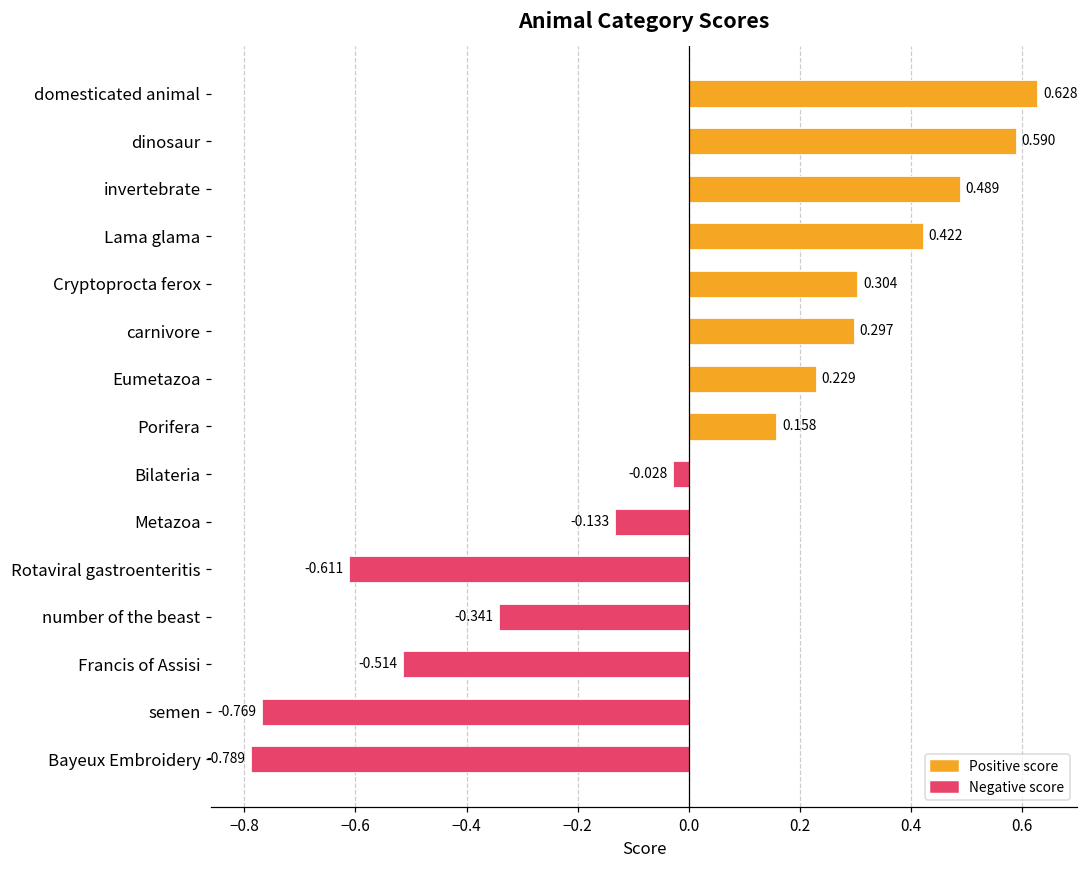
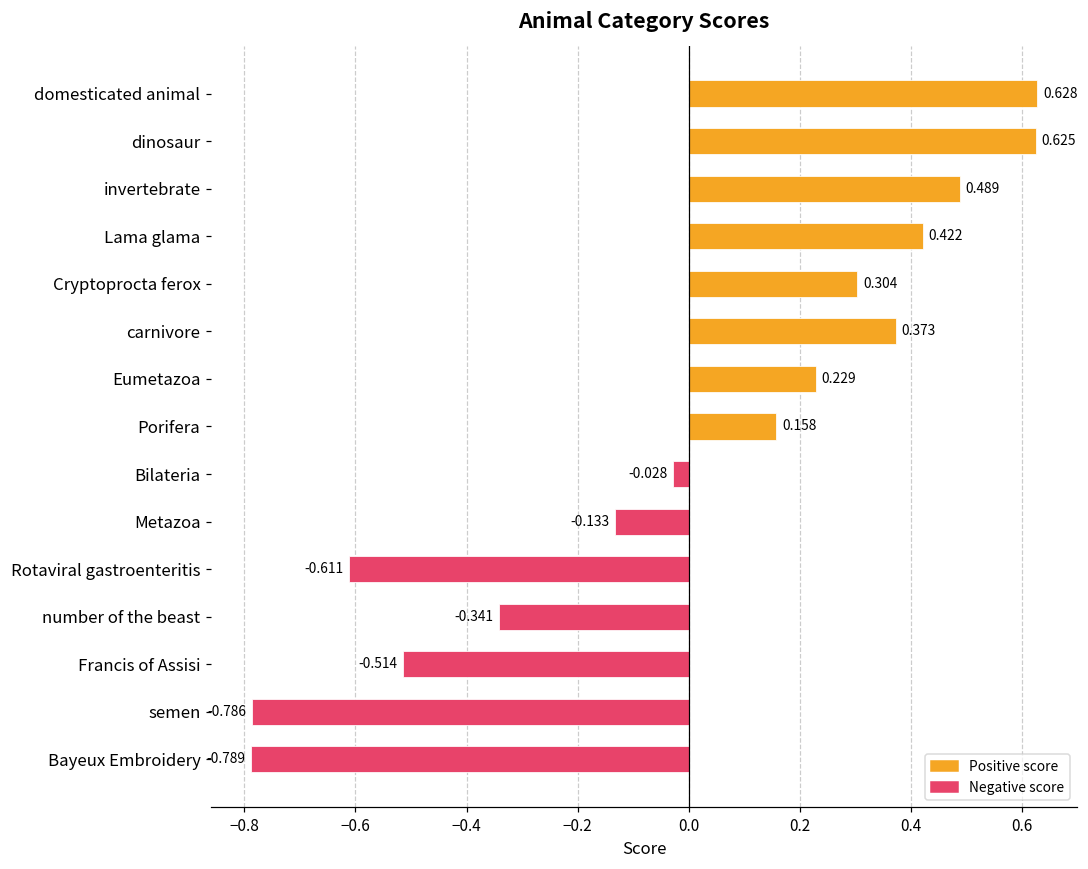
dinosaur: 0.590 -> 0.625
carnivore: 0.297 -> 0.373
semen: -0.769 -> -0.786
